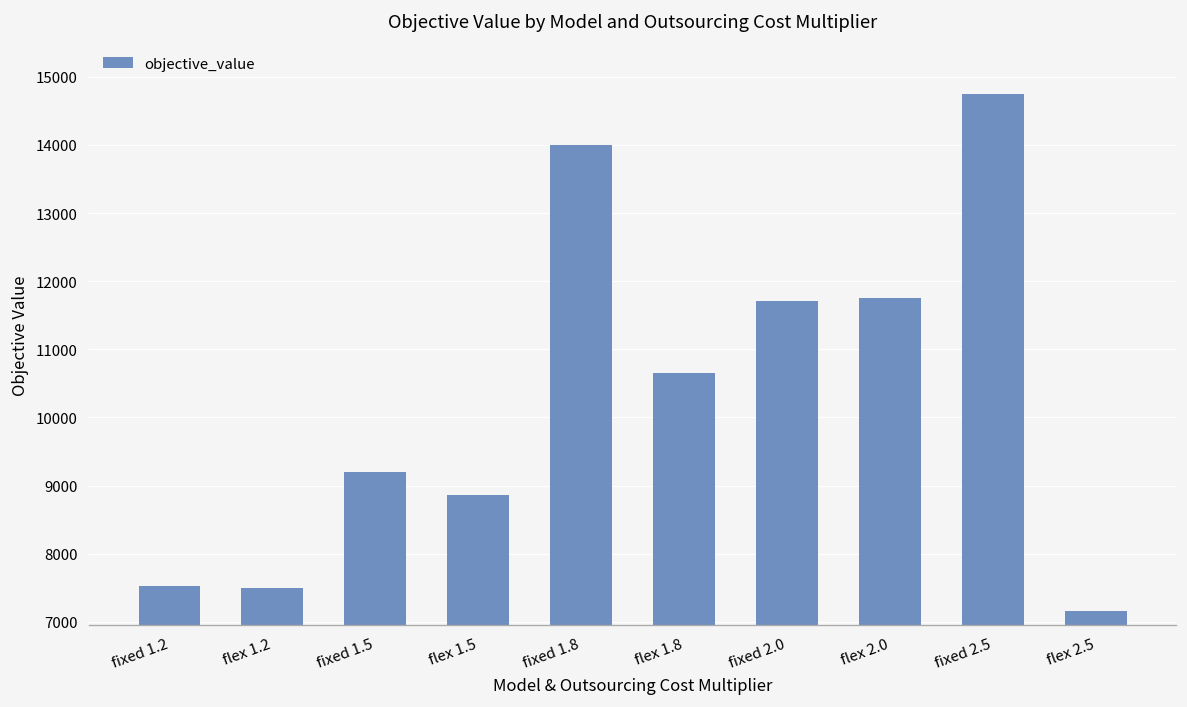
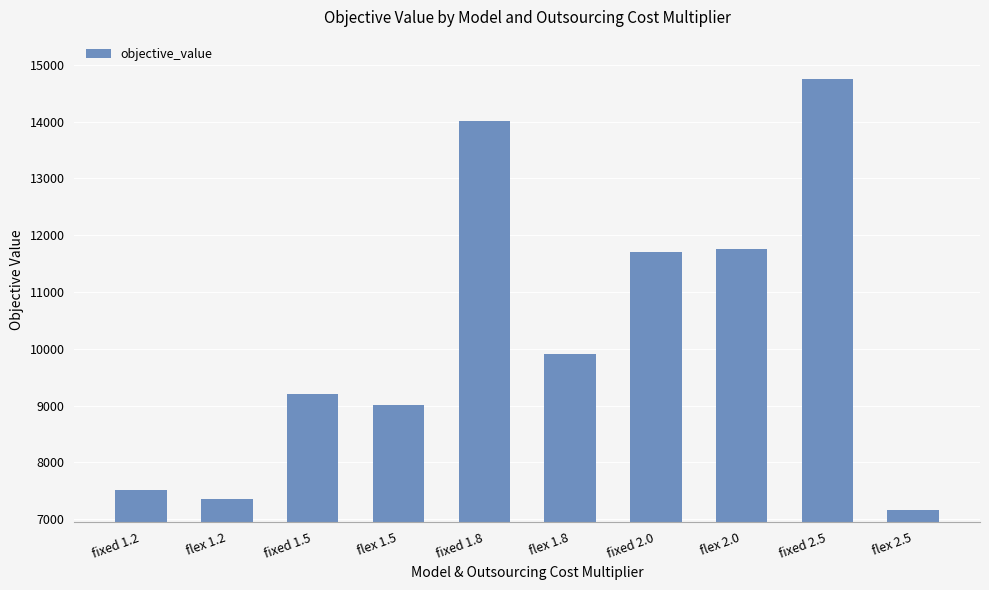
flex 1.2: 7500 -> 7300
flex 1.5: 8900 -> 9000
flex 1.8: 10700 -> 9900
